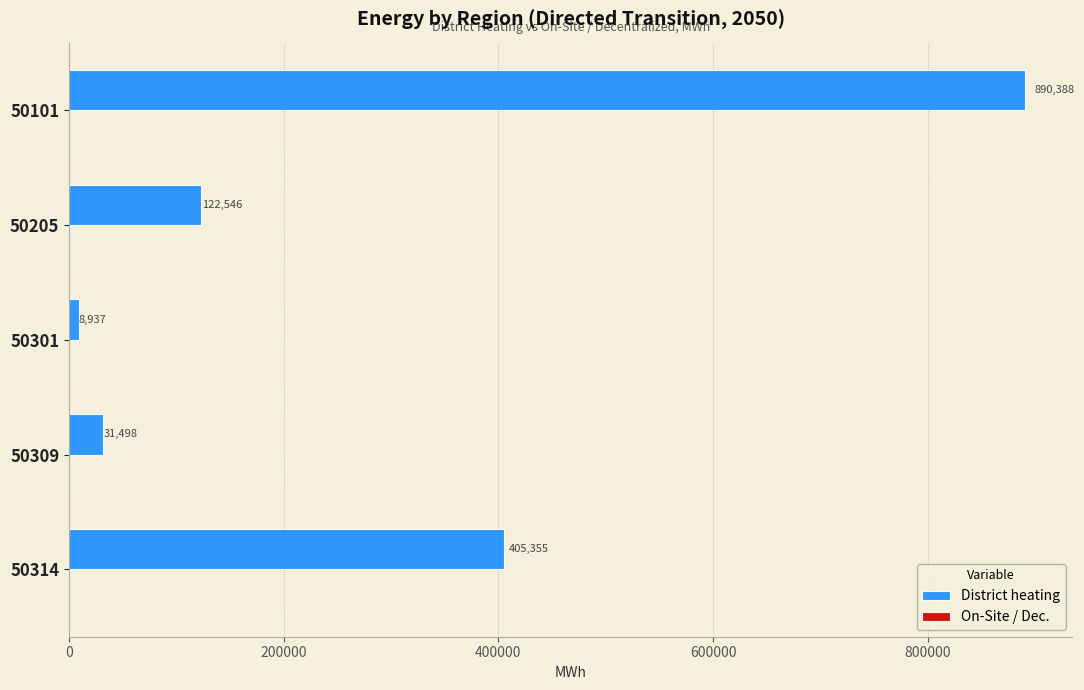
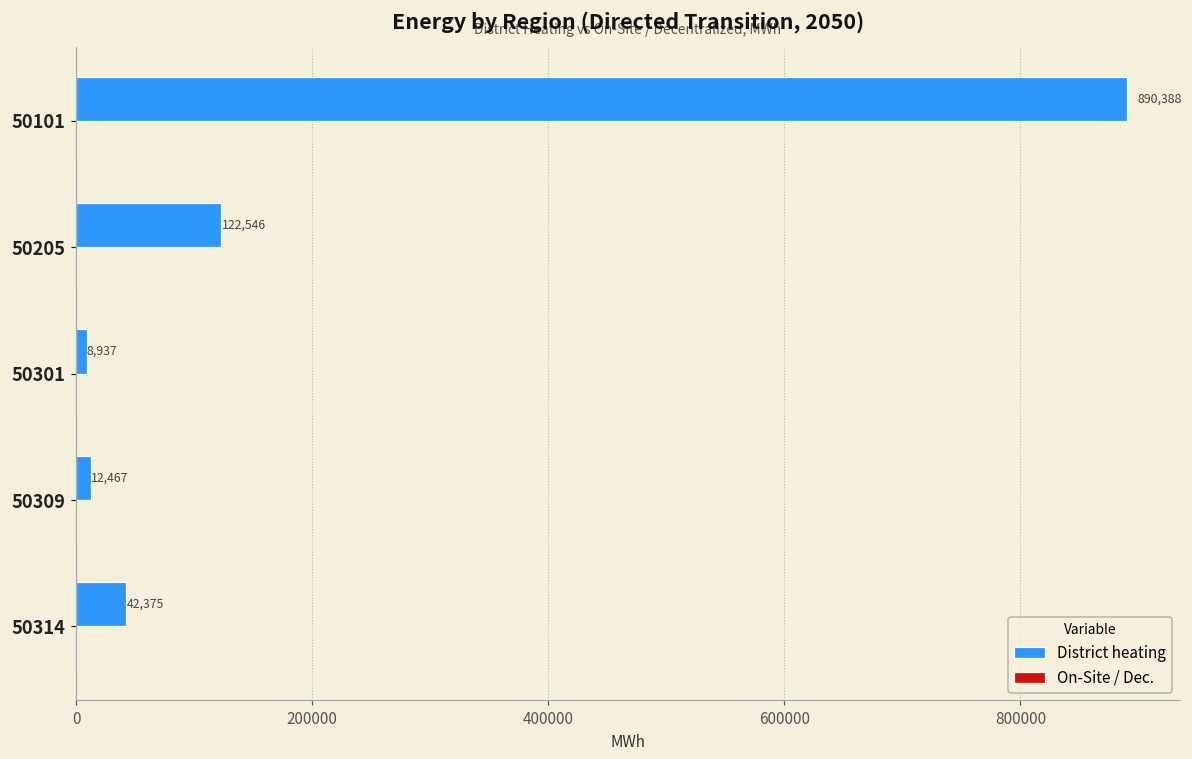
District heating, 50309: 31,498 -> 12,467
District heating, 50314: 405,355 -> 42,375
